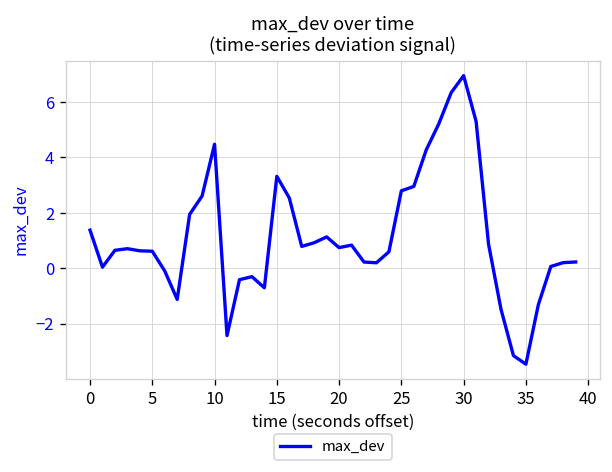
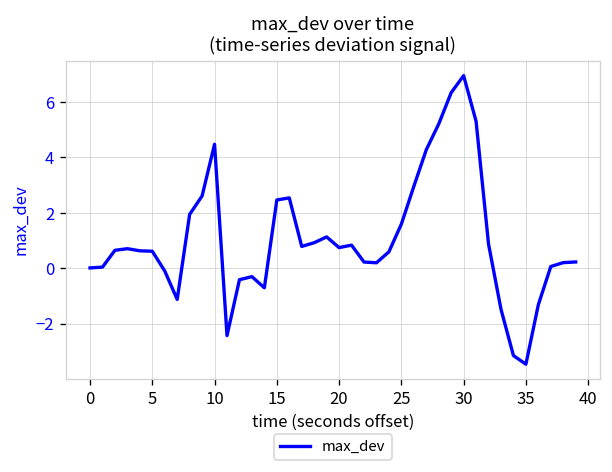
0: 1.4 -> 0.0
15: 3.3 -> 2.5
25: 2.8 -> 1.6
